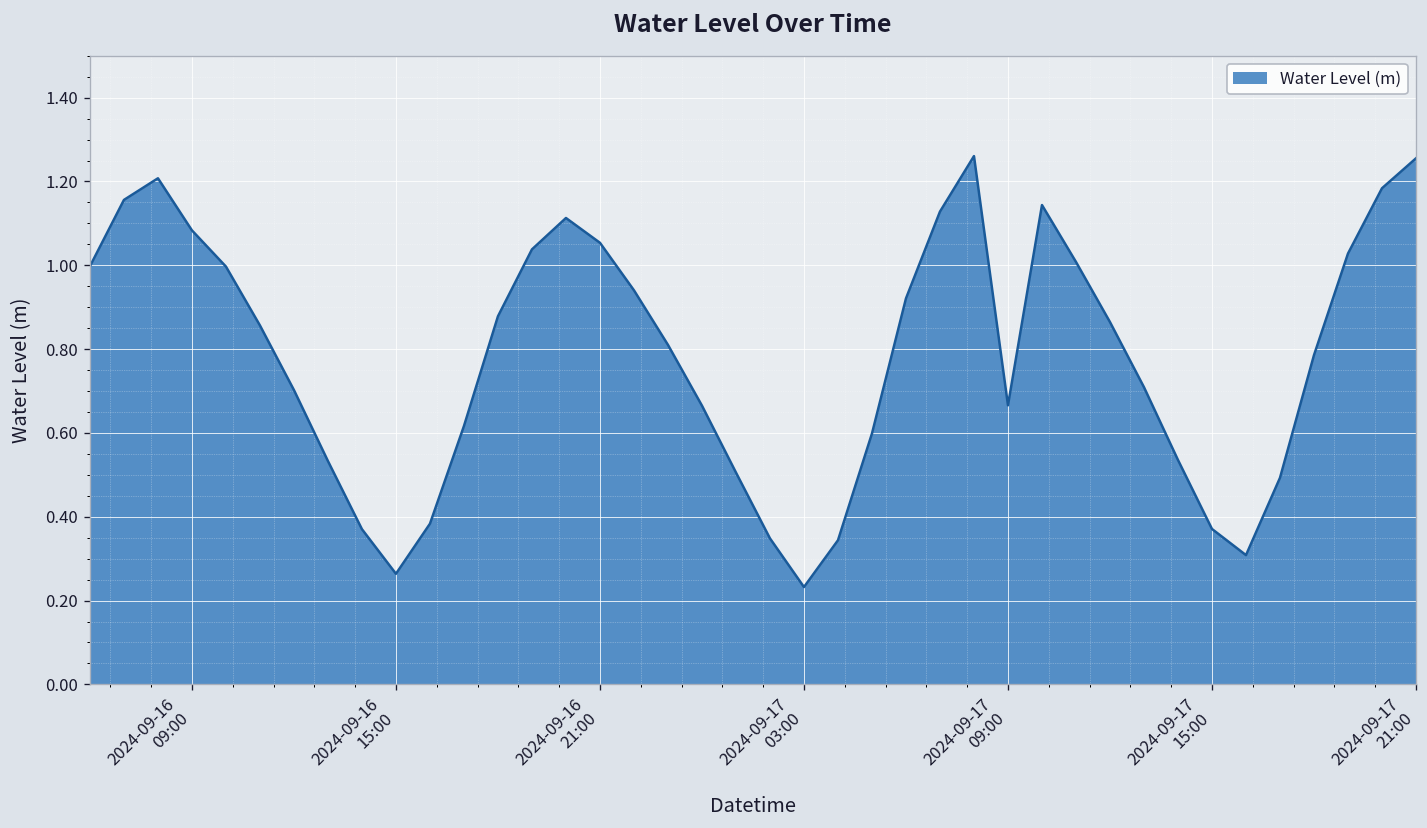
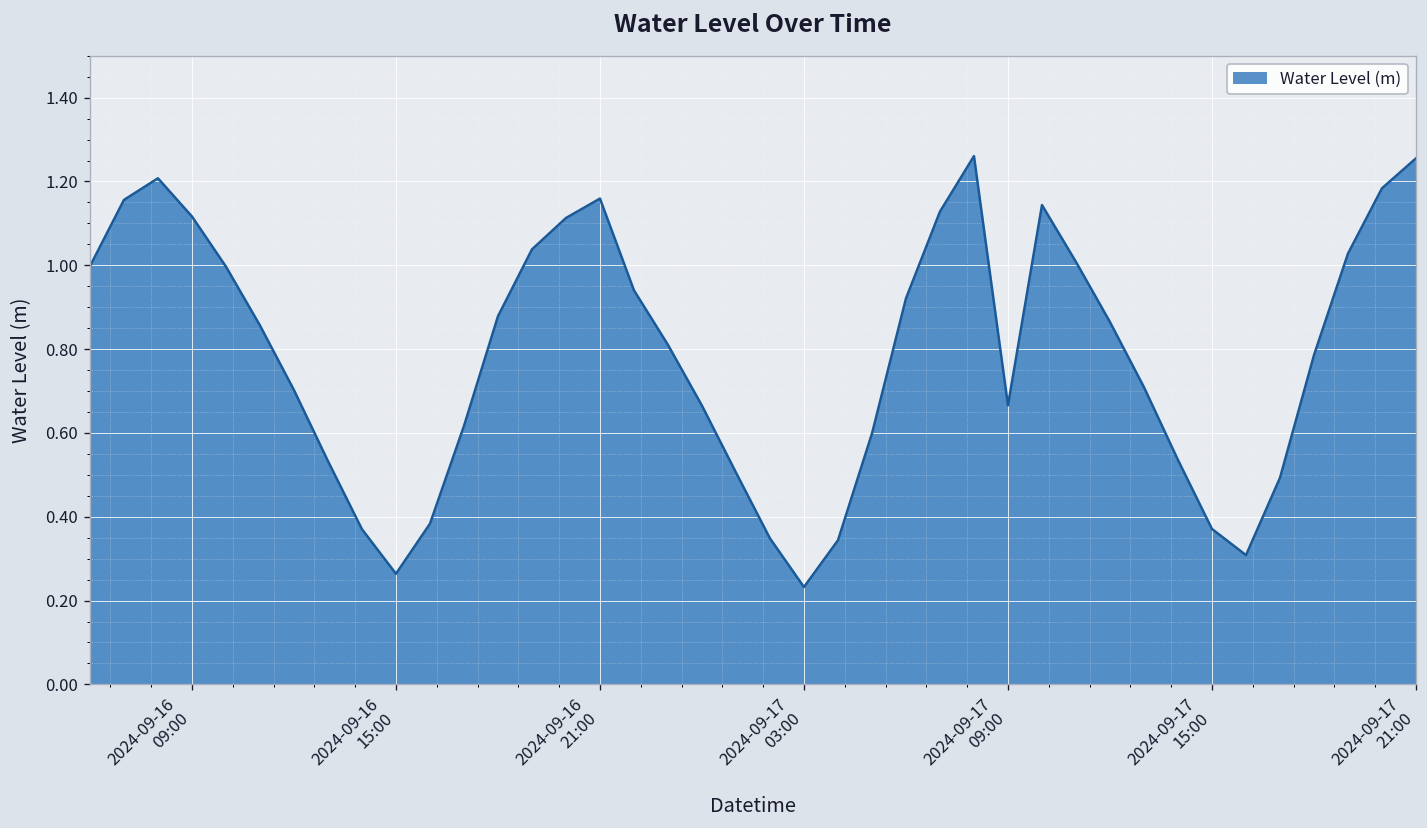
2024-09-16 09:00: 1.08 -> 1.12
2024-09-16 21:00: 1.05 -> 1.16
